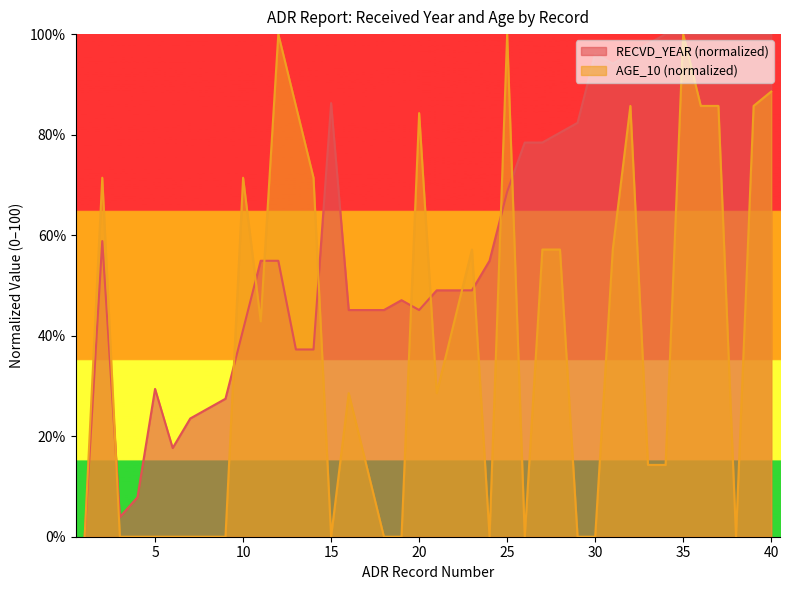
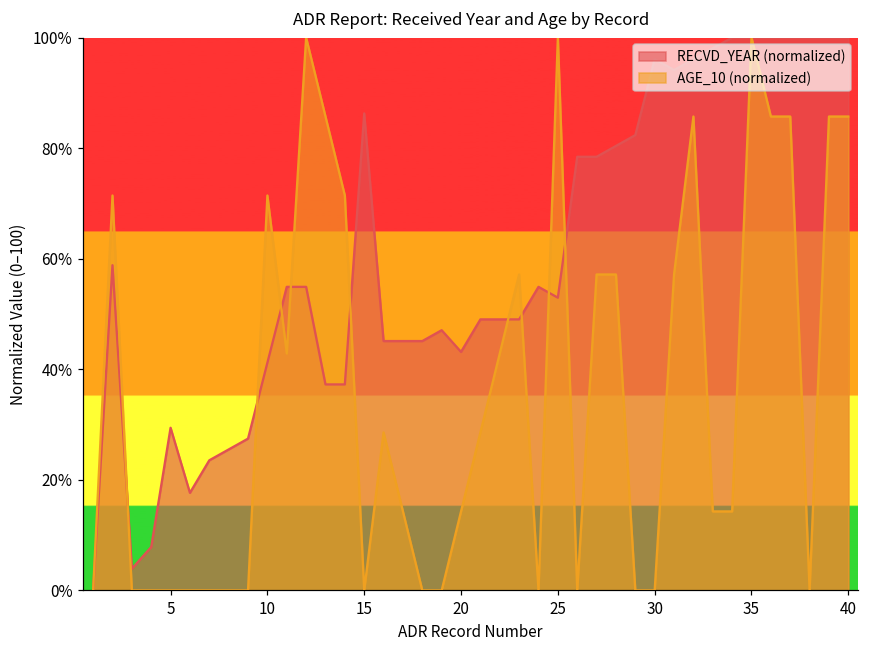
RECVD_YEAR (normalized), 20: 45% -> 43%
AGE_10 (normalized), 20: 84% -> 14%
RECVD_YEAR (normalized), 25: 69% -> 53%
AGE_10 (normalized), 40: 89% -> 86%
